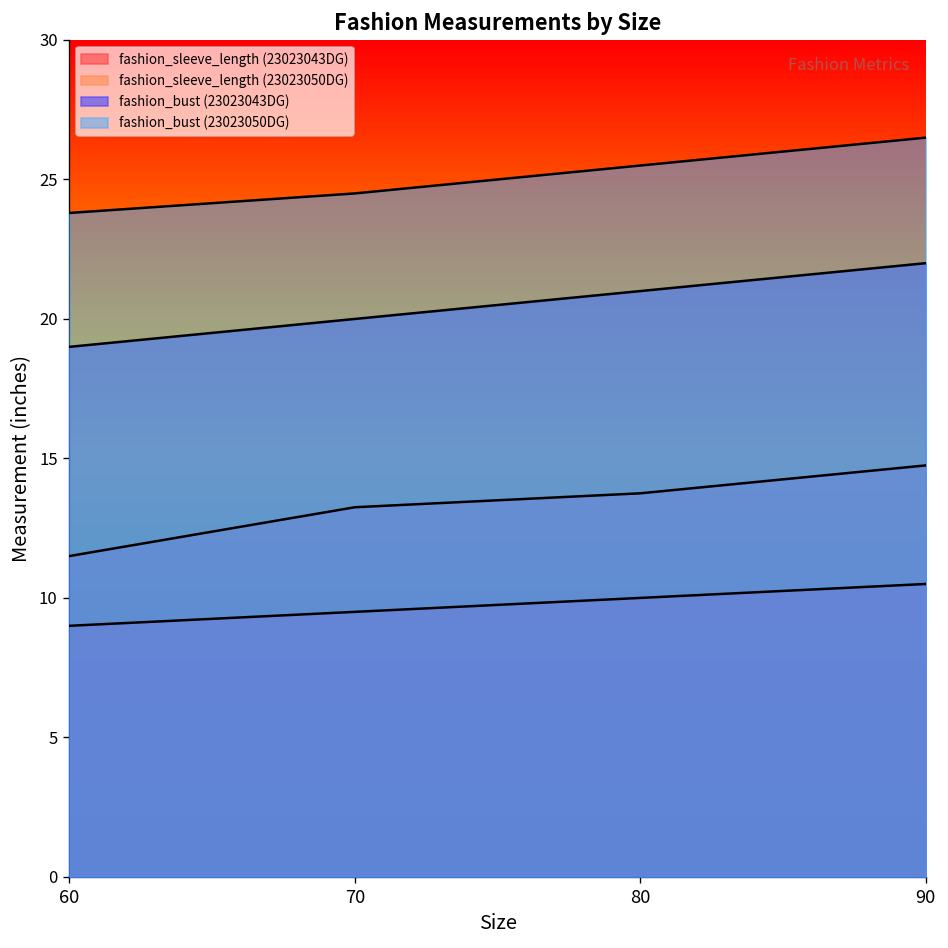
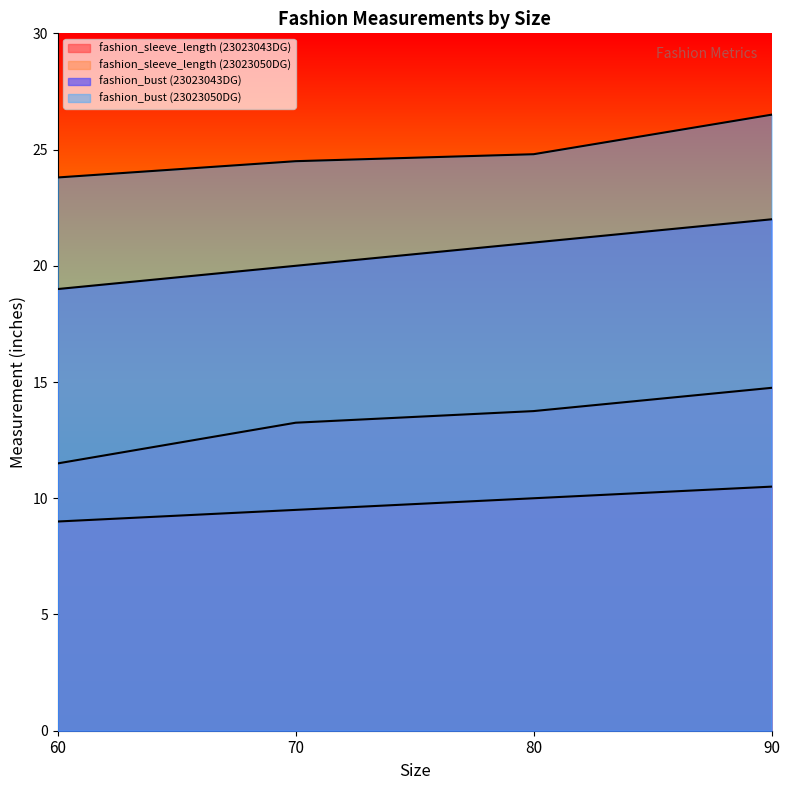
fashion_bust (23023050DG), 80: 25.5 -> 24.8
